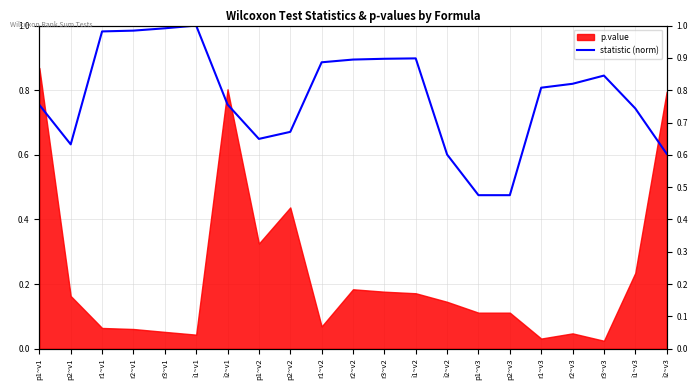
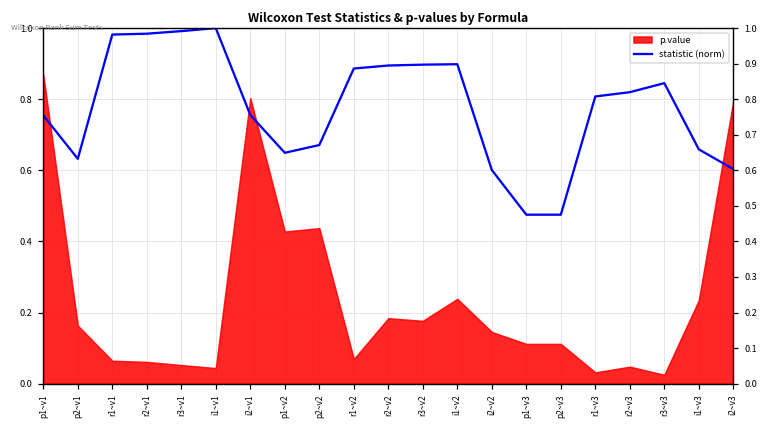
p.value, p1~v2: 0.33 -> 0.43
p.value, i1~v2: 0.17 -> 0.24
statistic (norm), i1~v3: 0.74 -> 0.66
